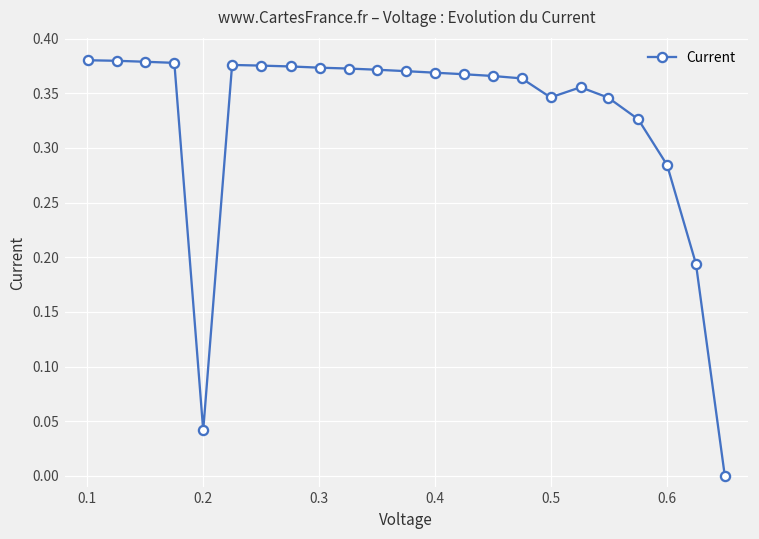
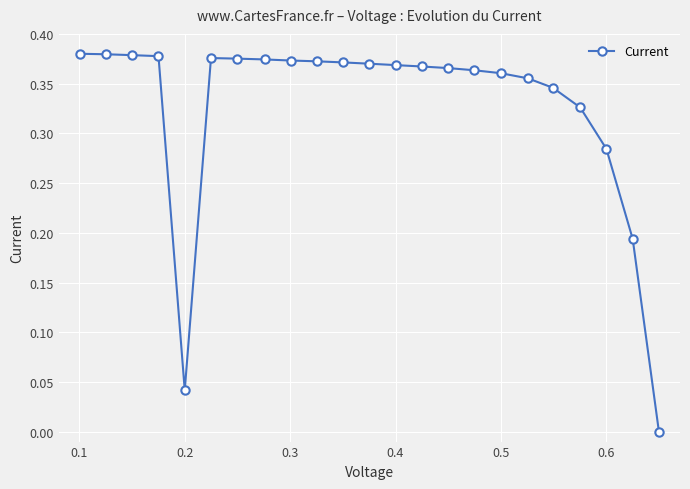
0.5: 0.35 -> 0.36
